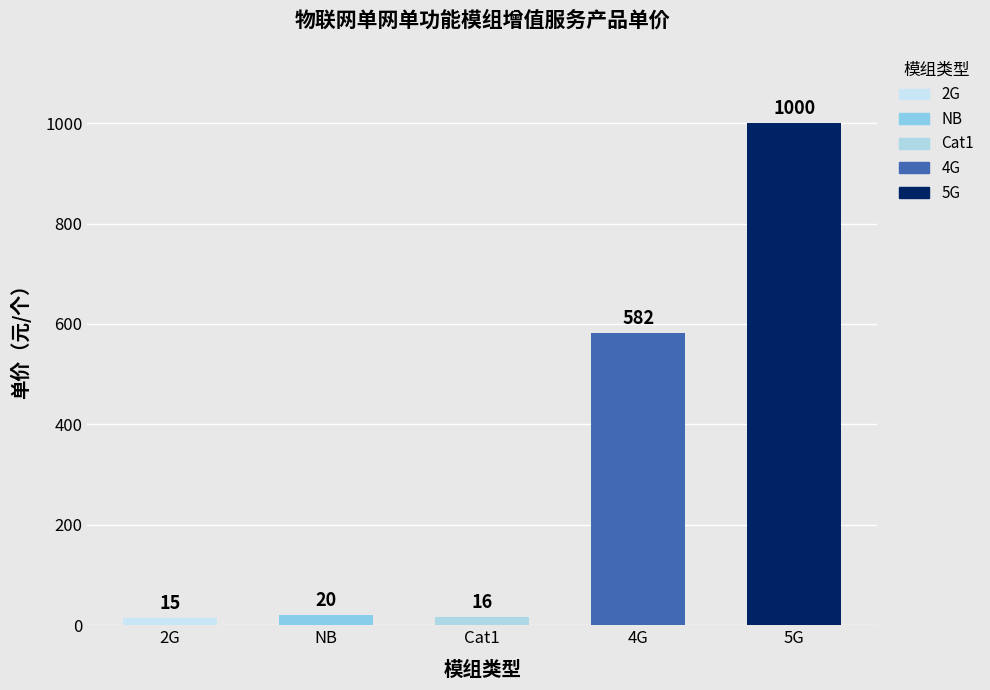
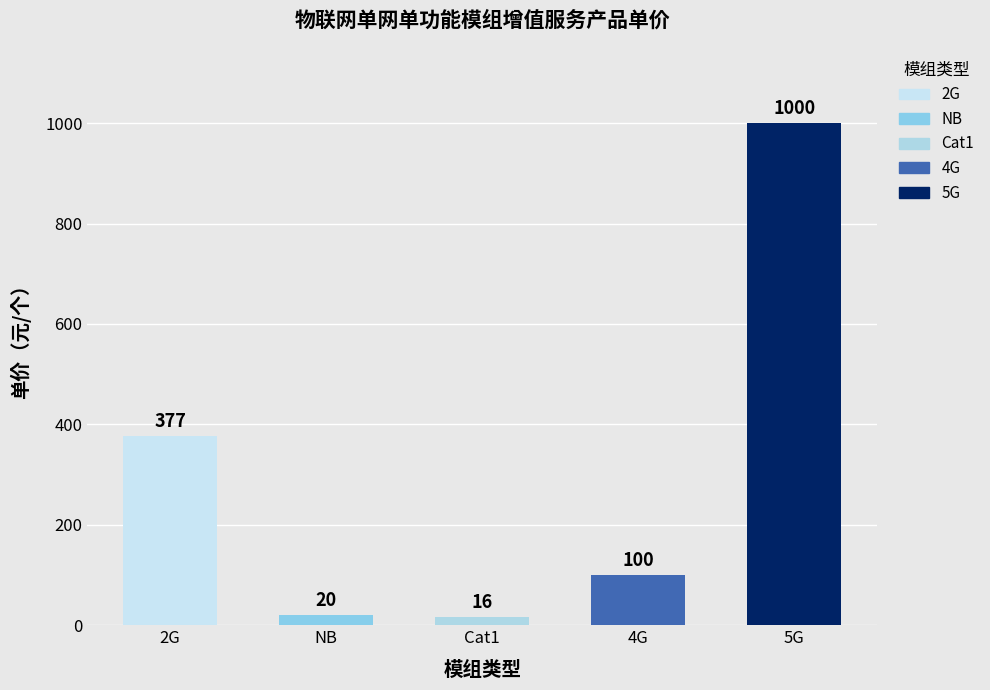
2G: 15 -> 377
4G: 582 -> 100
